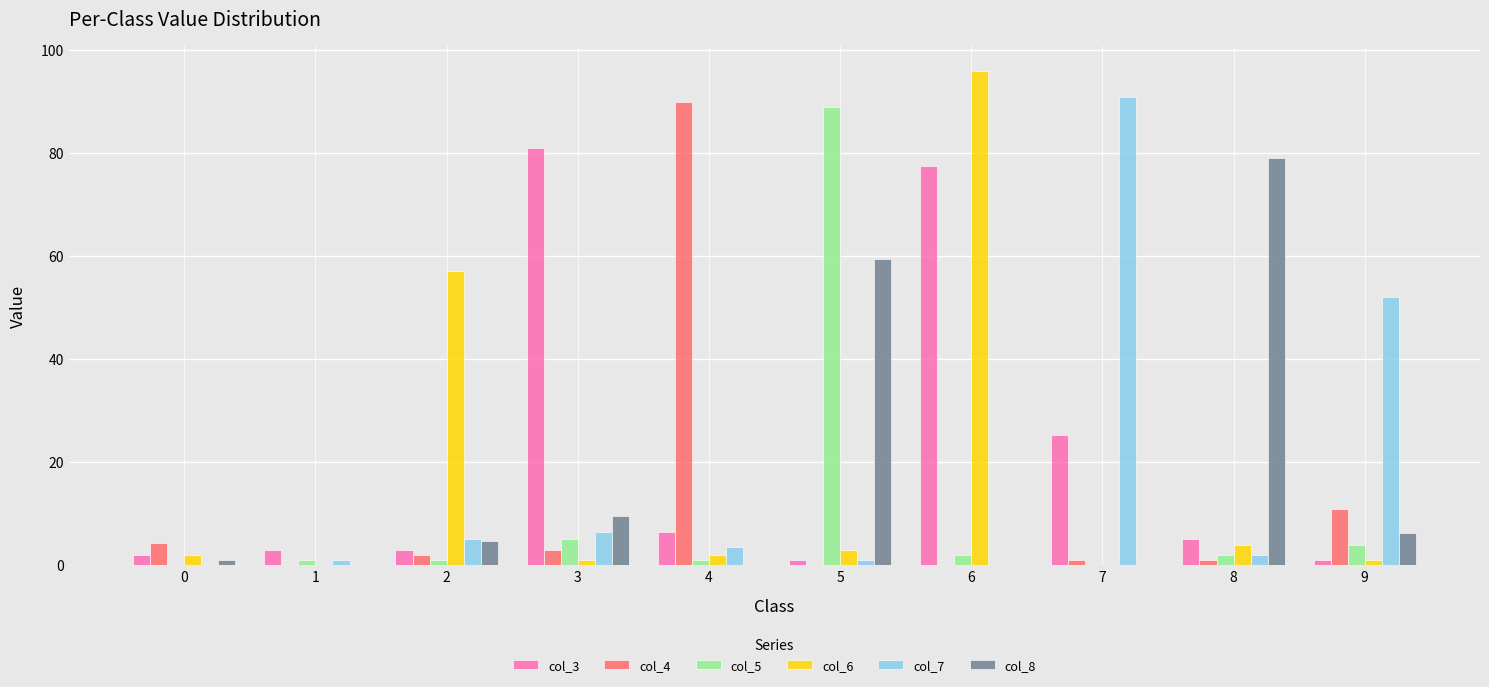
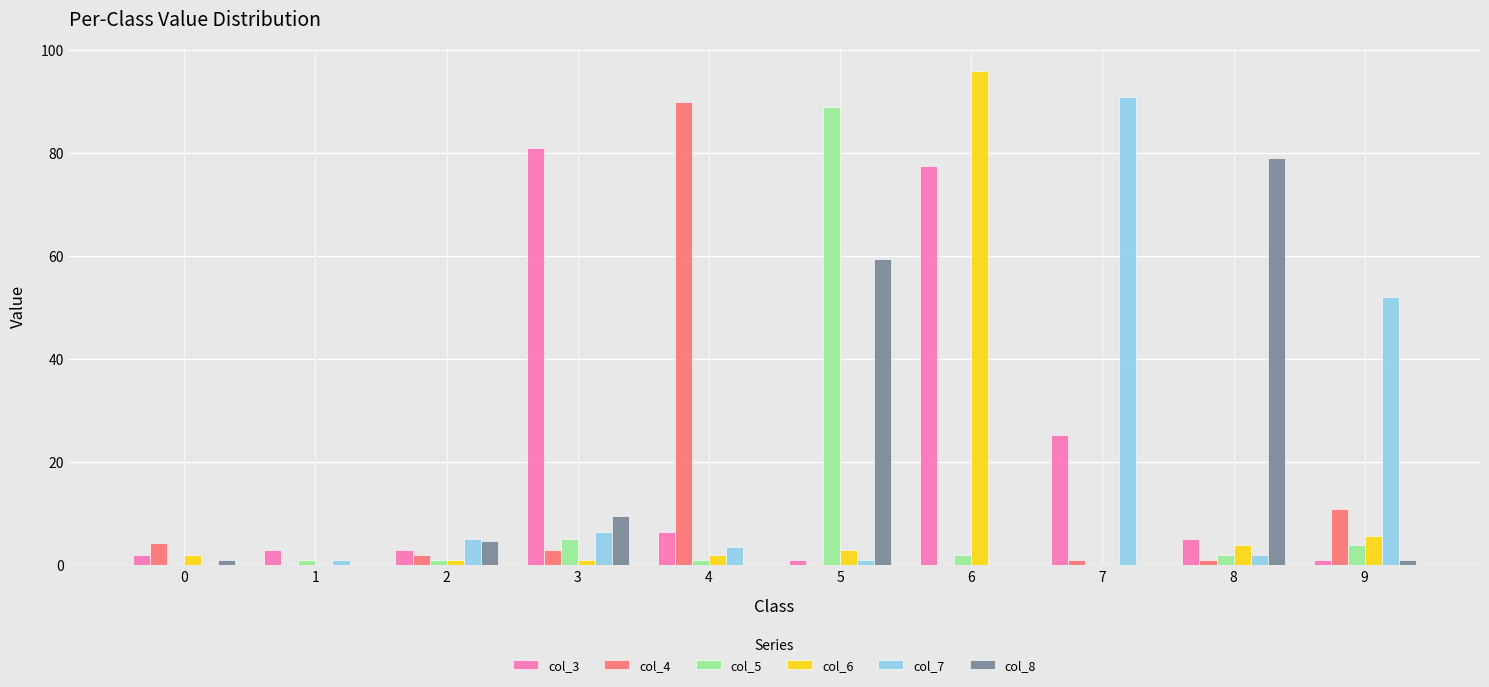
col_6, 2: 57 -> 1
col_6, 9: 1 -> 6
col_8, 9: 6 -> 1
